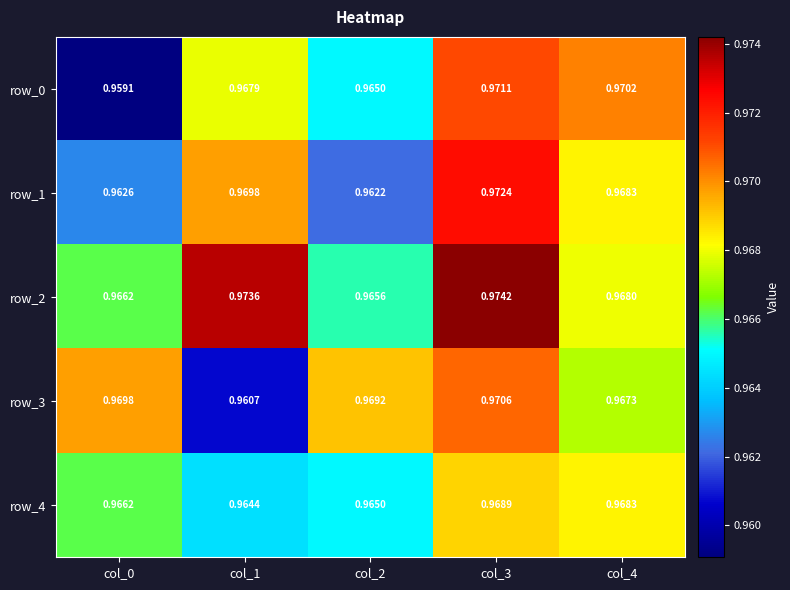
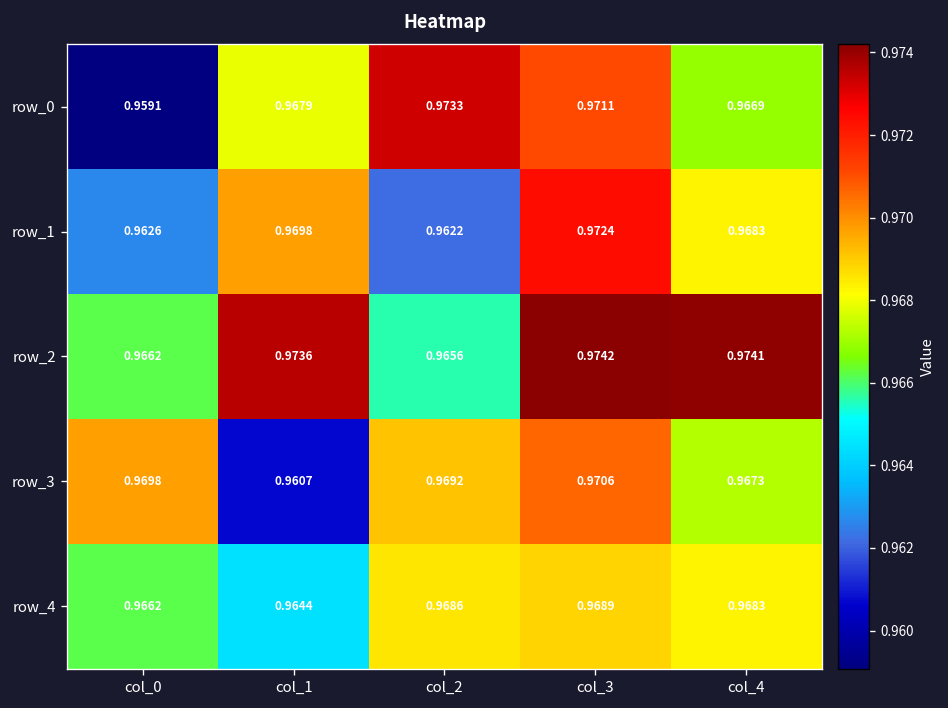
row_0, col_2: 0.9650 -> 0.9733
row_0, col_4: 0.9702 -> 0.9669
row_2, col_4: 0.9680 -> 0.9741
row_4, col_2: 0.9650 -> 0.9686
